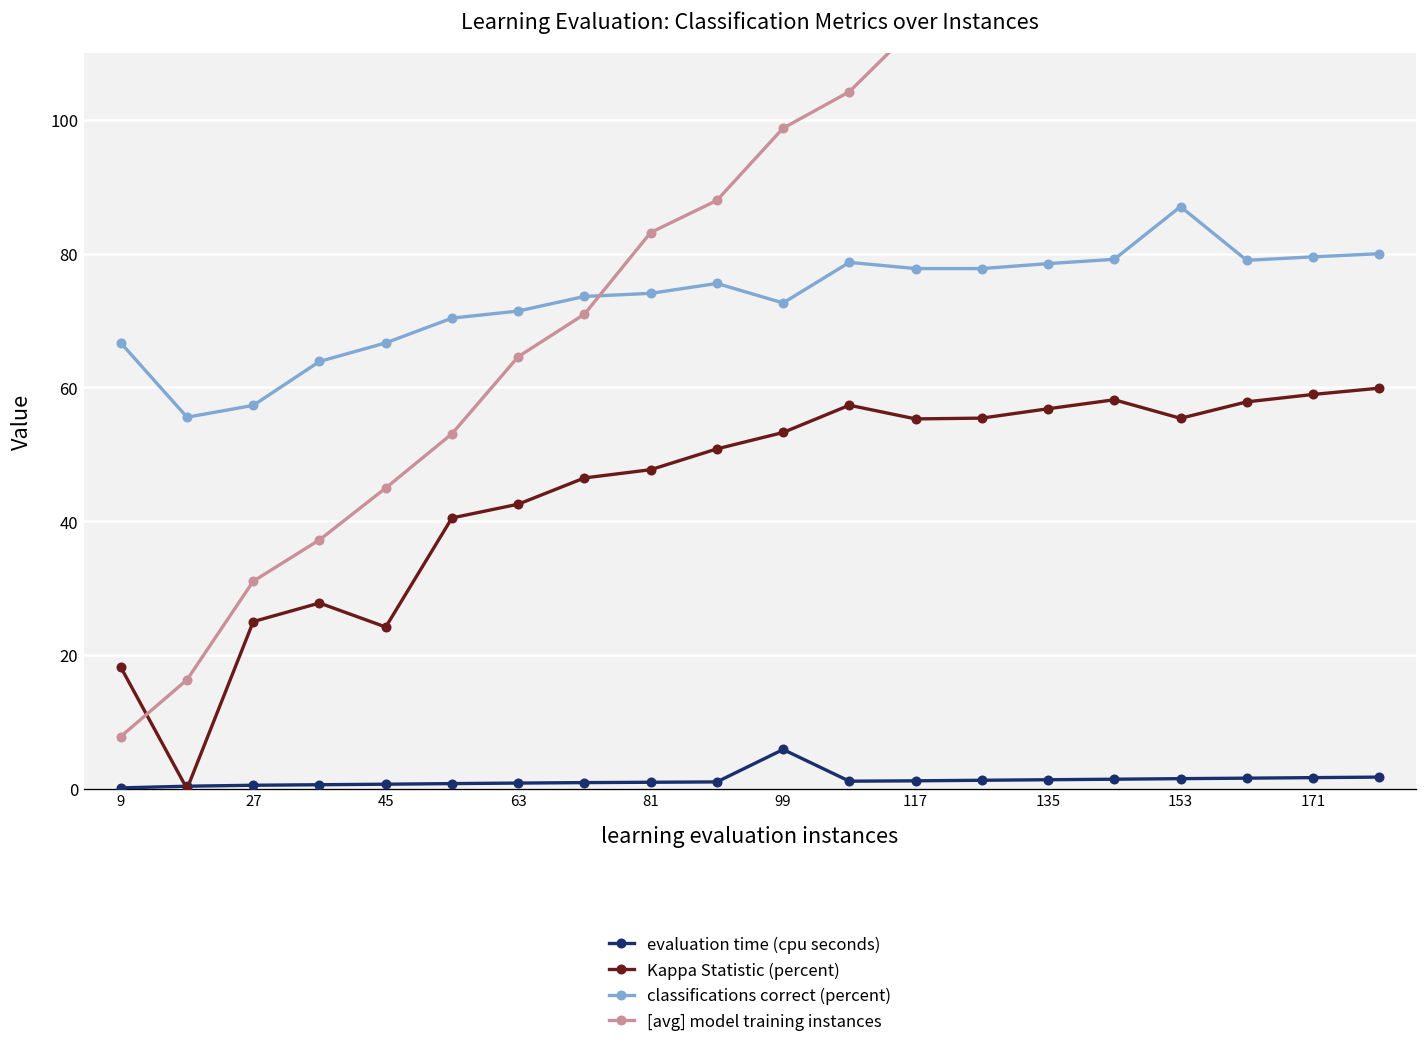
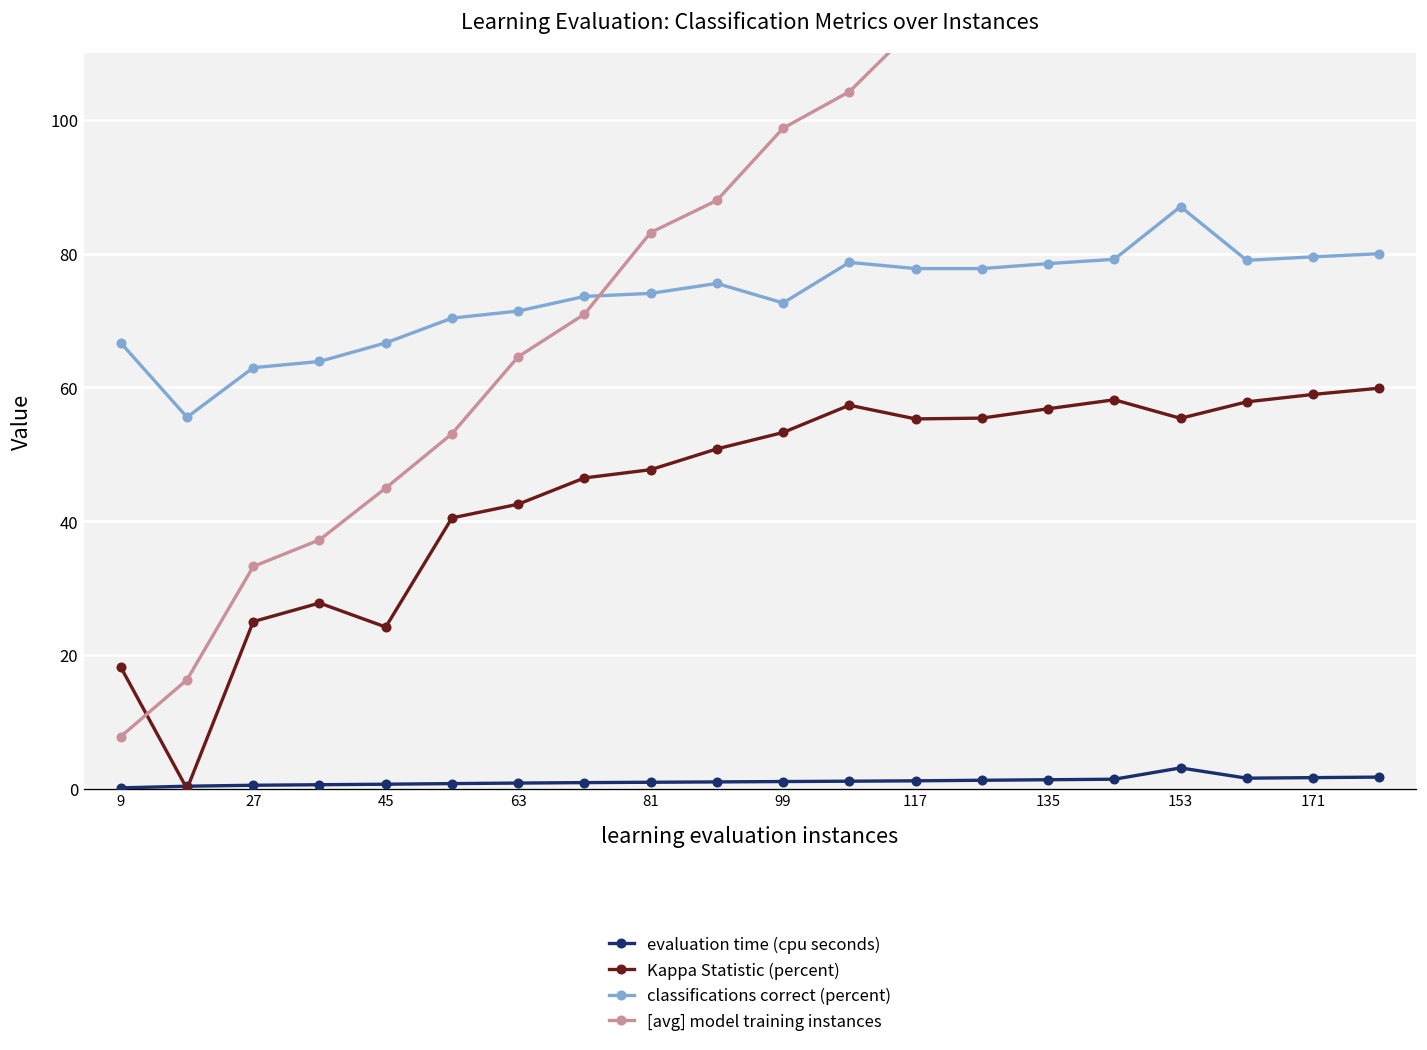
classifications correct (percent), 27: 57 -> 63
[avg] model training instances, 27: 31 -> 33
evaluation time (cpu seconds), 99: 6 -> 1
evaluation time (cpu seconds), 153: 2 -> 3
